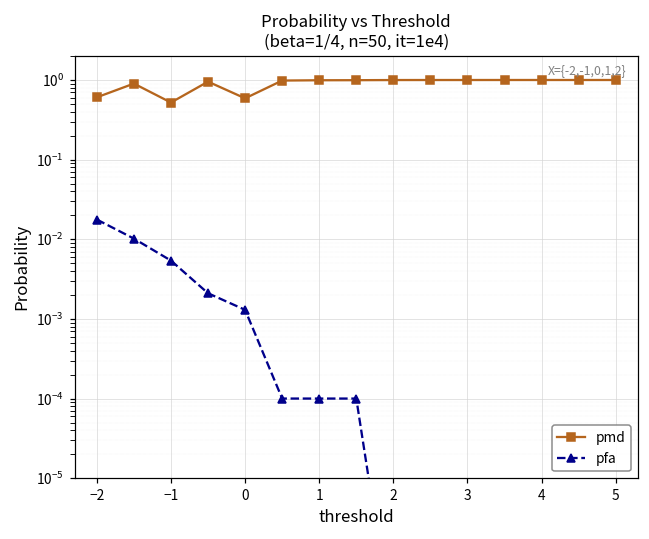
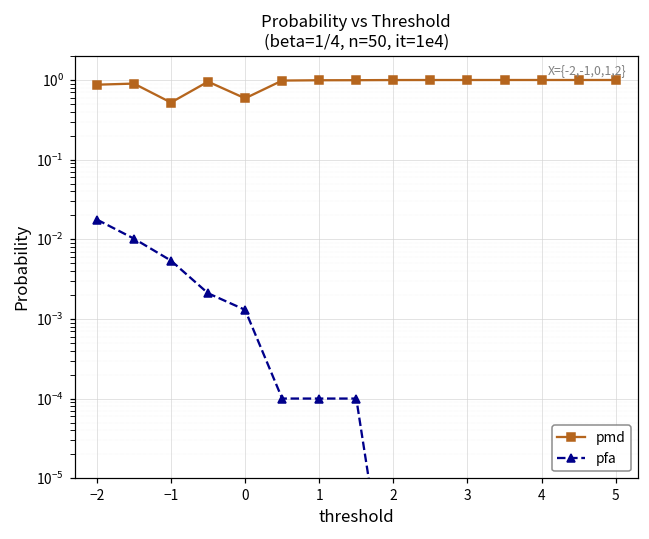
pmd, −2: 0.6 -> 0.9
